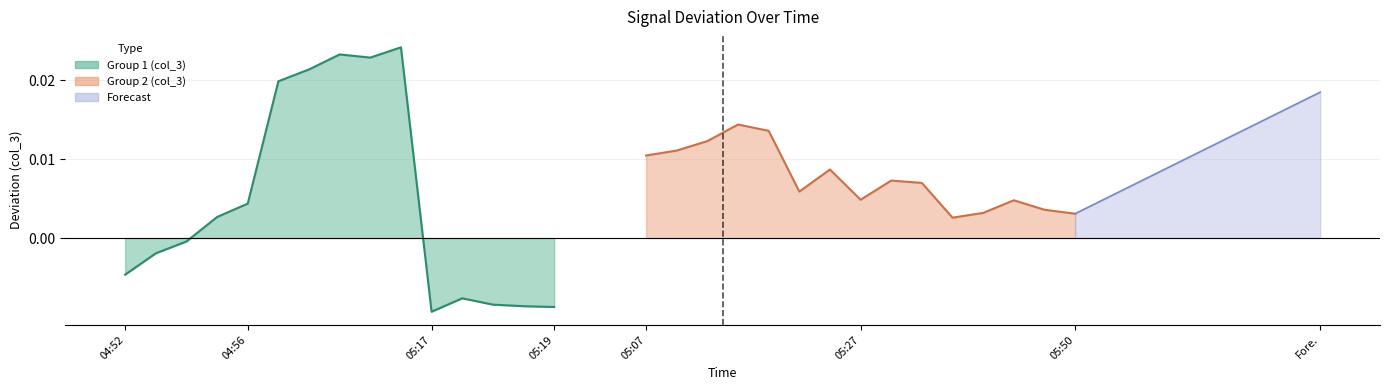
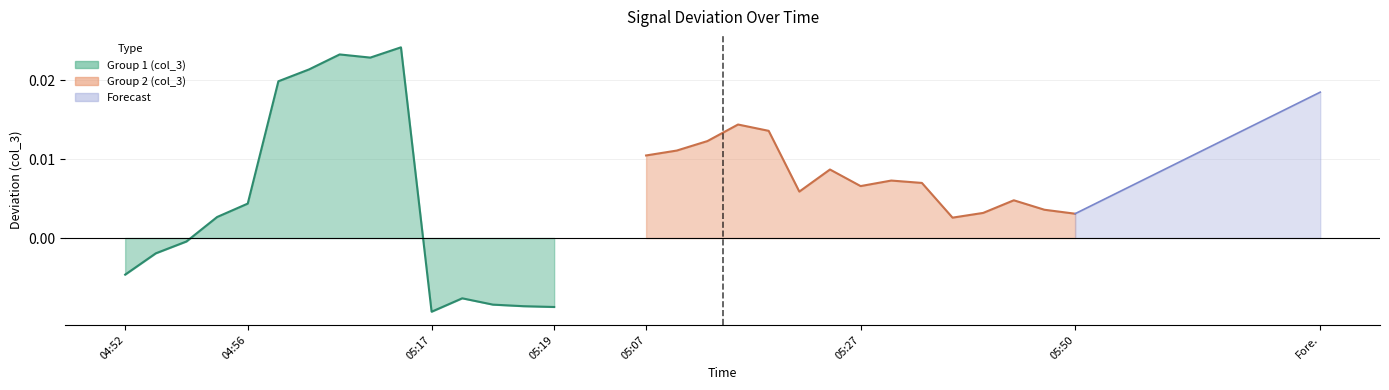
Group 2 (col_3), 05:27: 0.005 -> 0.007
